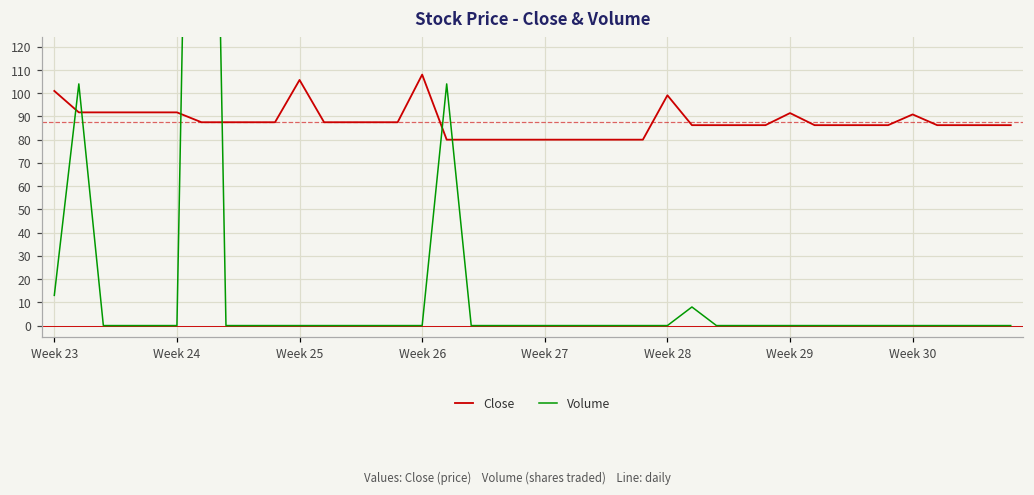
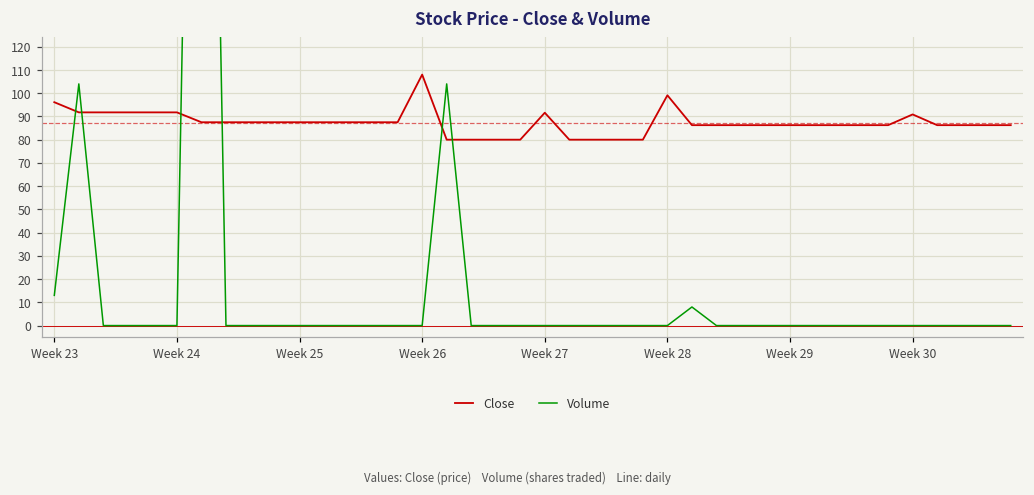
Close, Week 23: 101 -> 96
Close, Week 25: 106 -> 88
Close, Week 27: 80 -> 92
Close, Week 29: 91 -> 86
